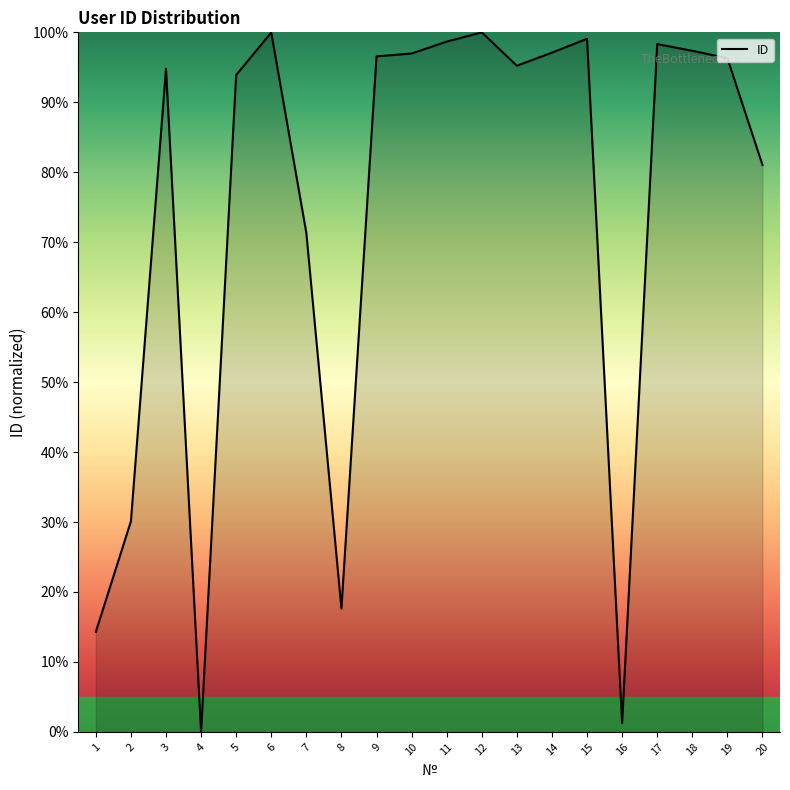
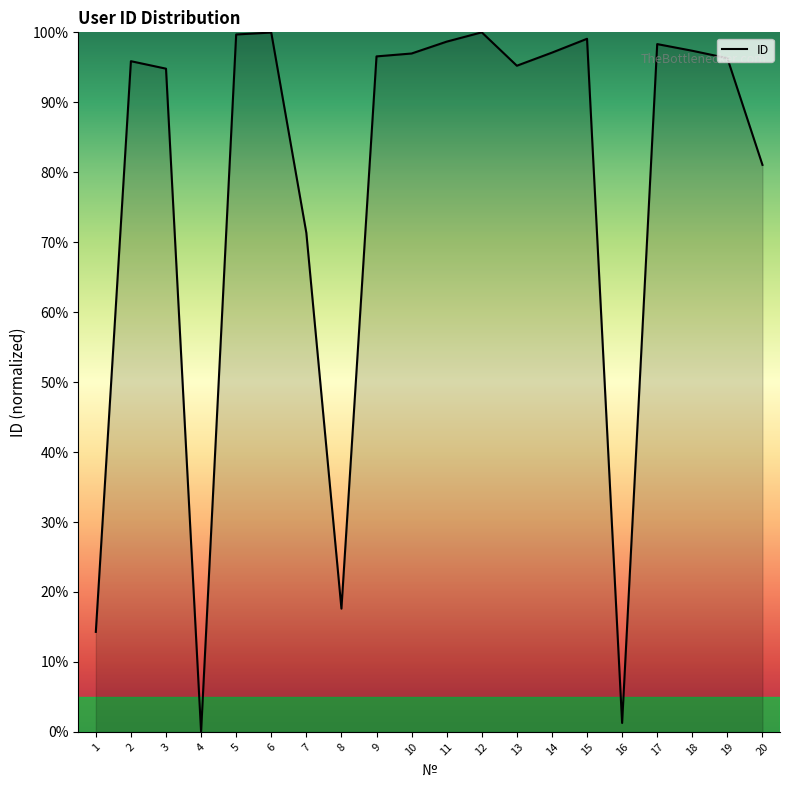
2: 30% -> 96%
5: 94% -> 100%
